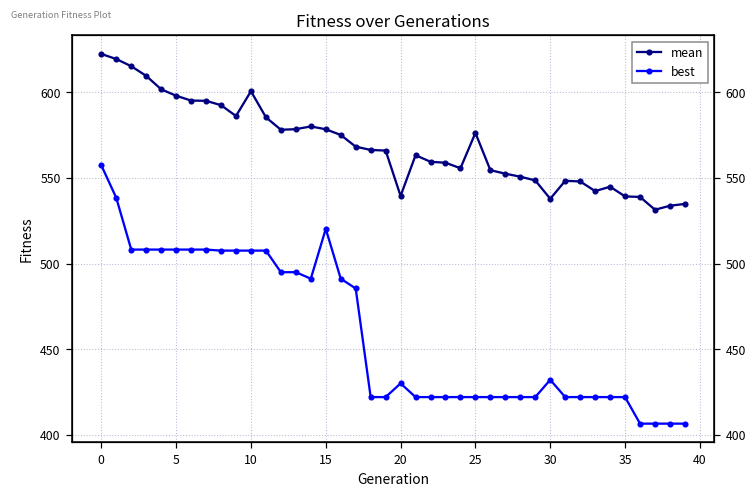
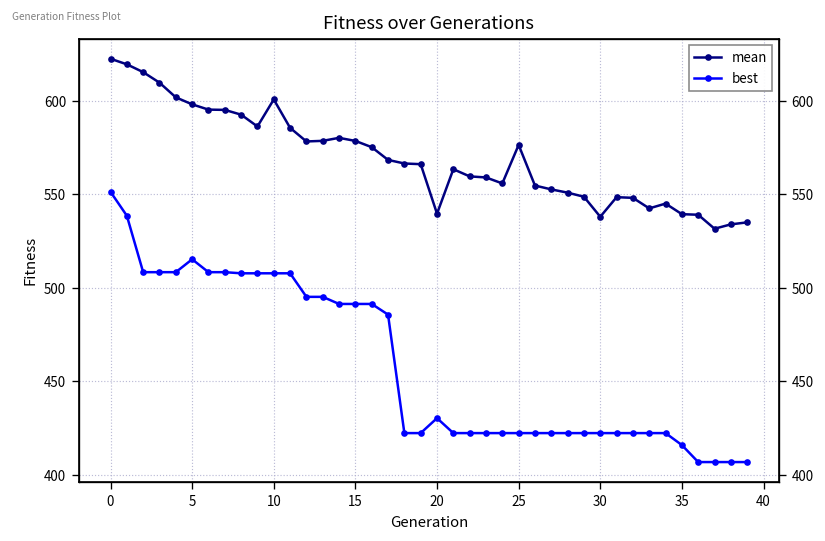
best, 0: 558 -> 551
best, 5: 508 -> 515
best, 15: 520 -> 491
best, 30: 432 -> 422
best, 35: 422 -> 416
